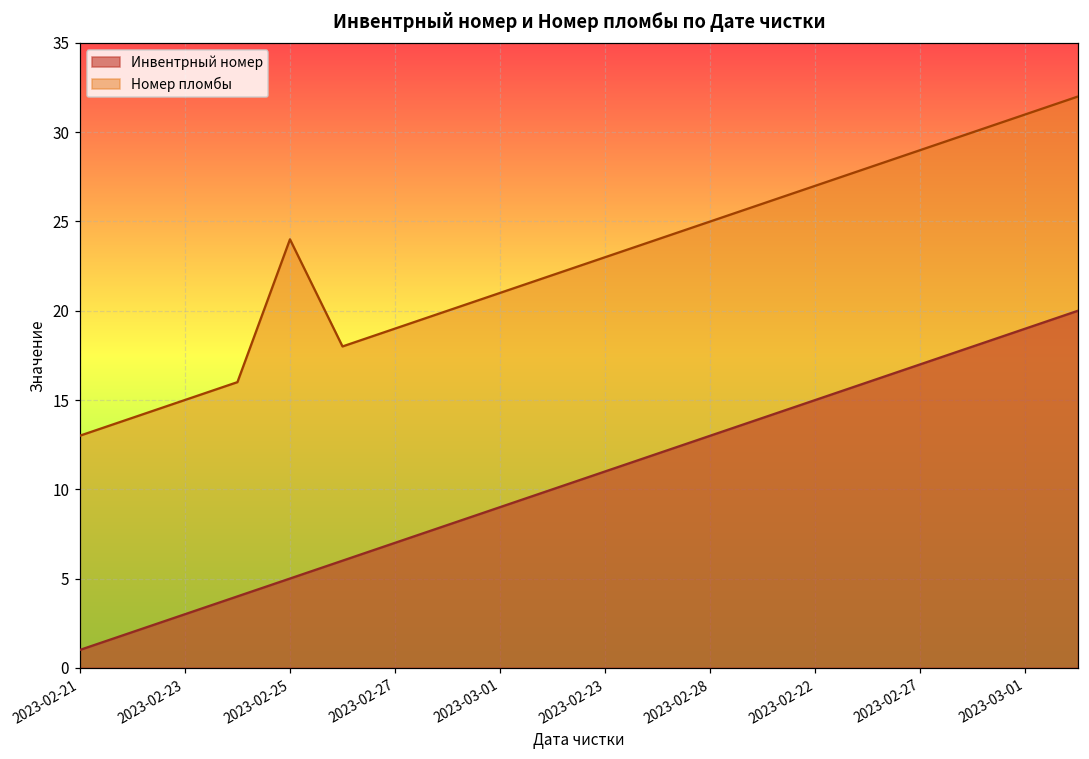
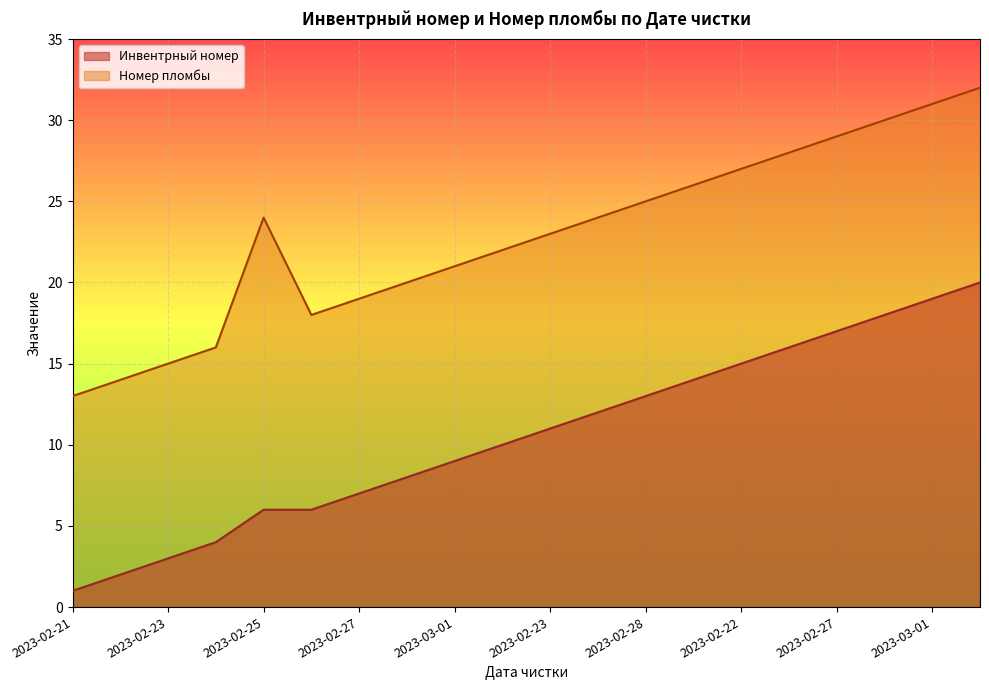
Инвентрный номер, 2023-02-25: 5 -> 6
